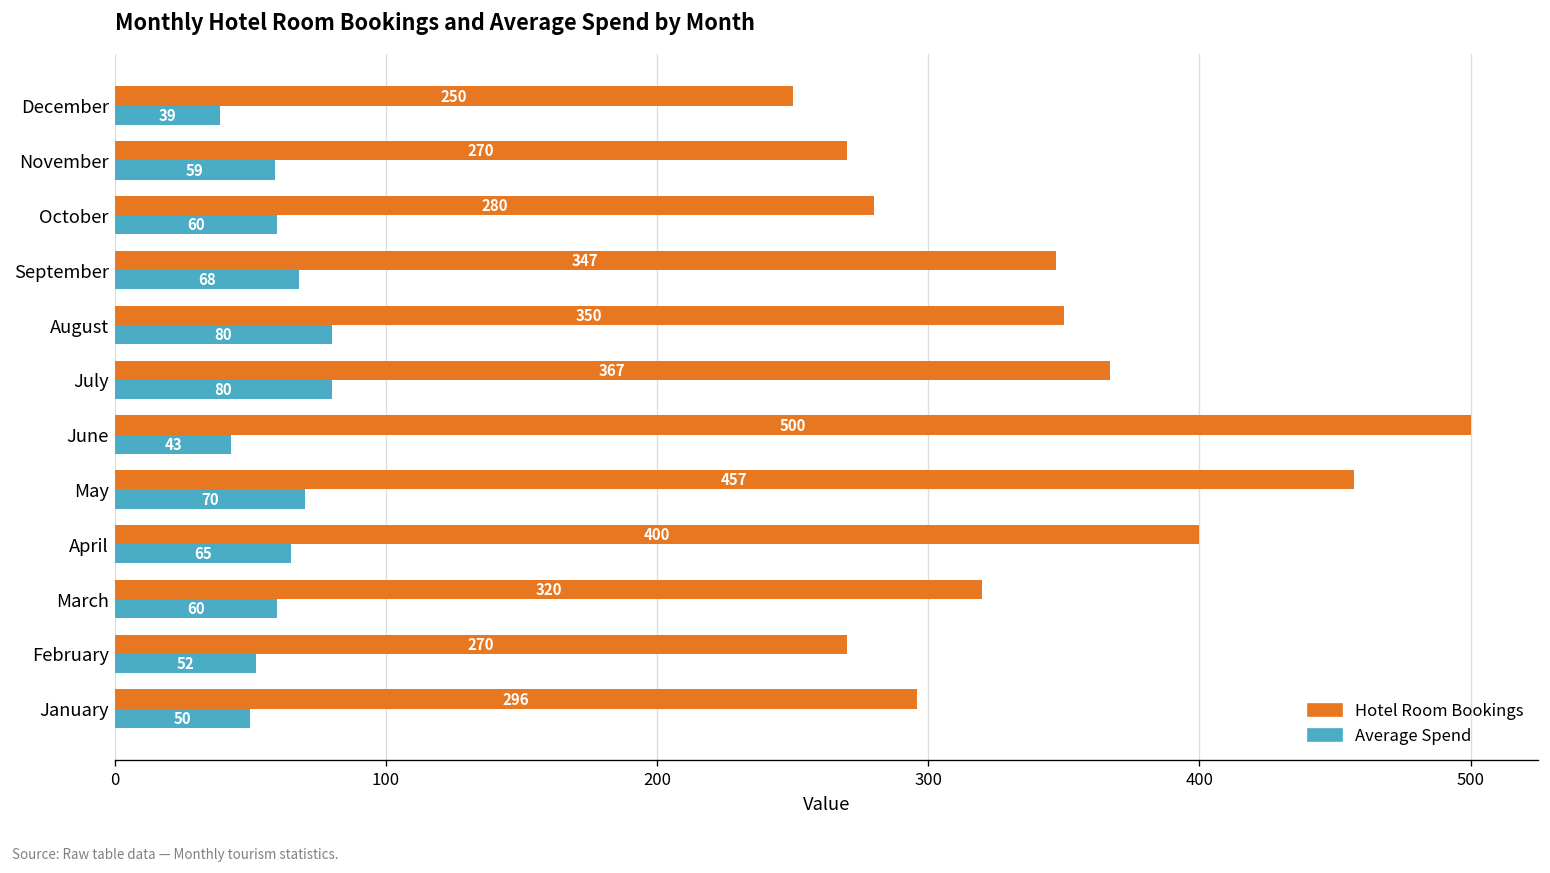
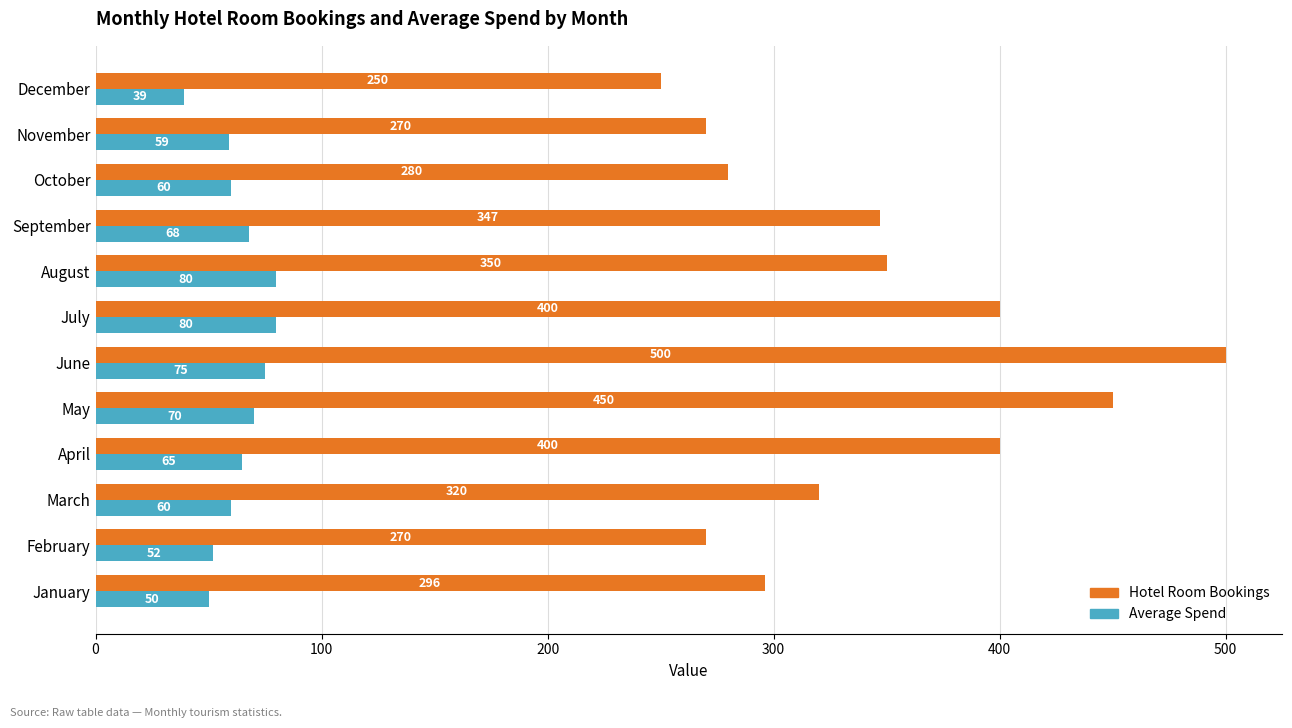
Hotel Room Bookings, July: 367 -> 400
Average Spend, June: 43 -> 75
Hotel Room Bookings, May: 457 -> 450
